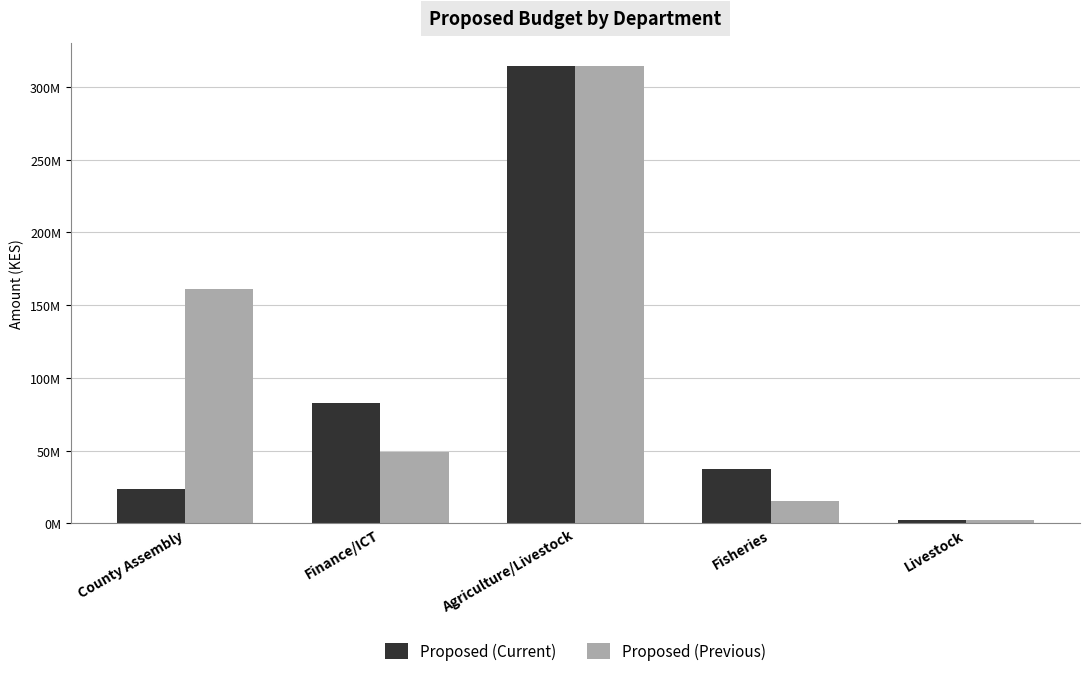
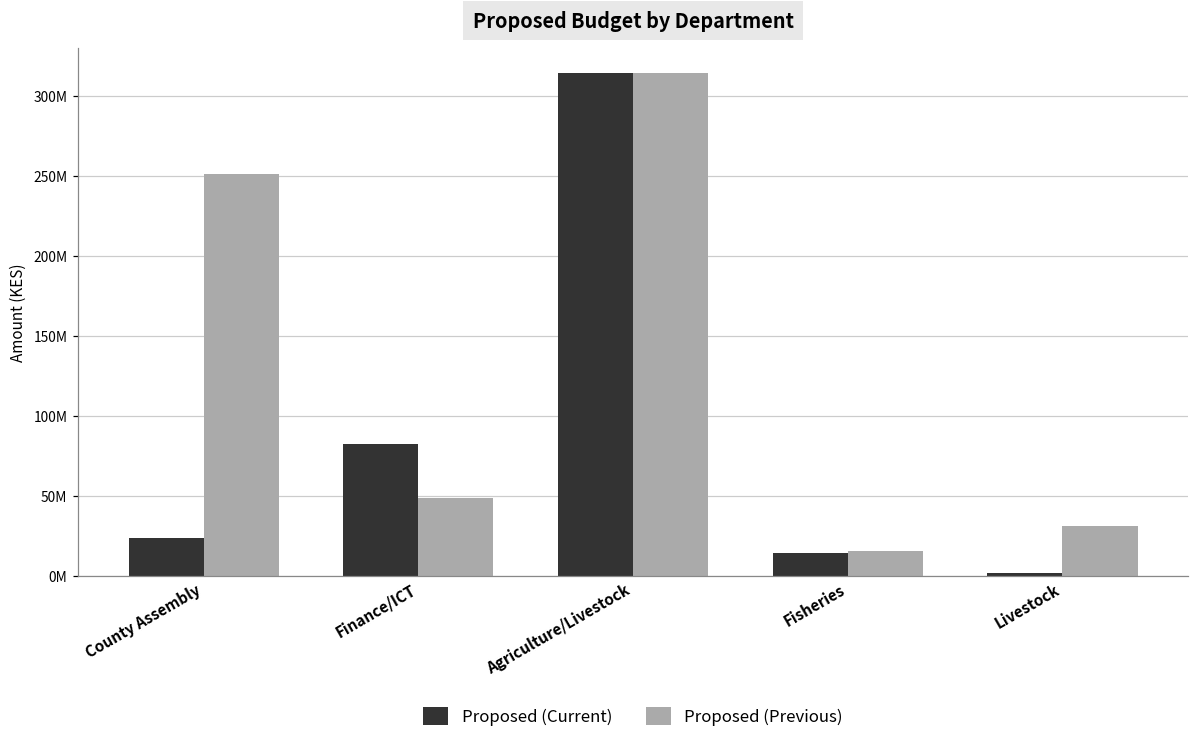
Proposed (Previous), County Assembly: 161000000 -> 251000000
Proposed (Current), Fisheries: 38000000 -> 15000000
Proposed (Previous), Livestock: 2000000 -> 31000000
